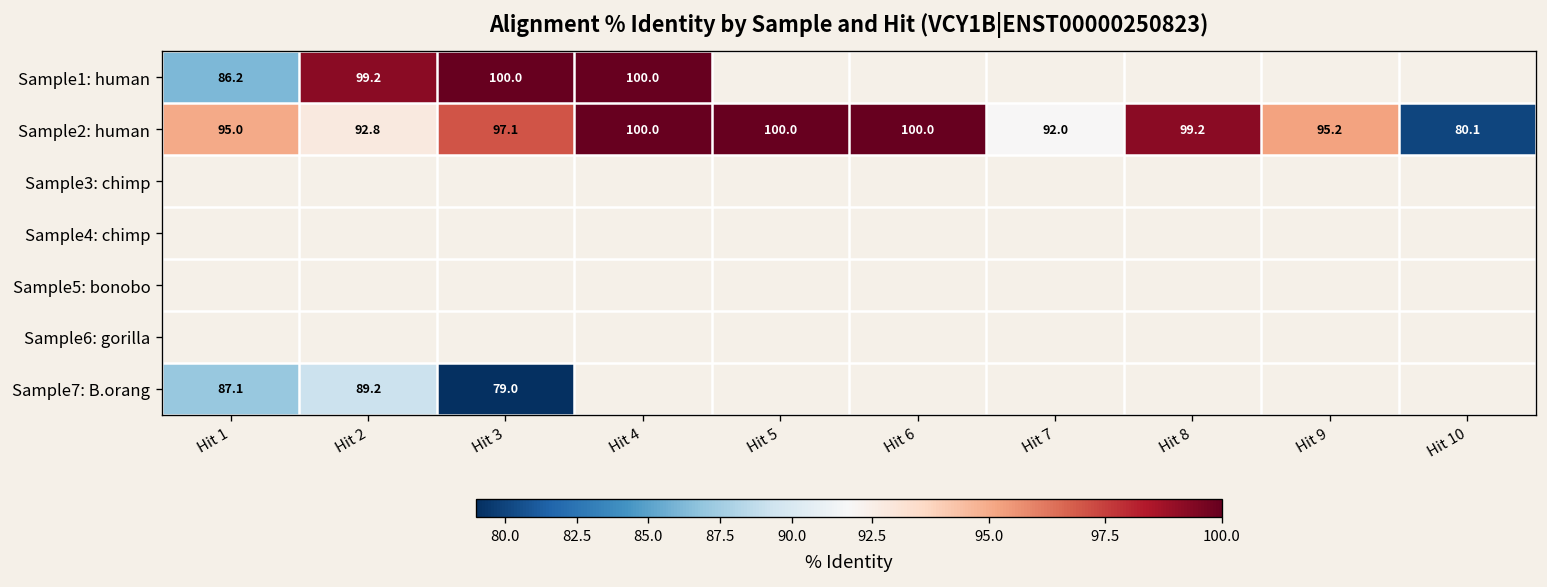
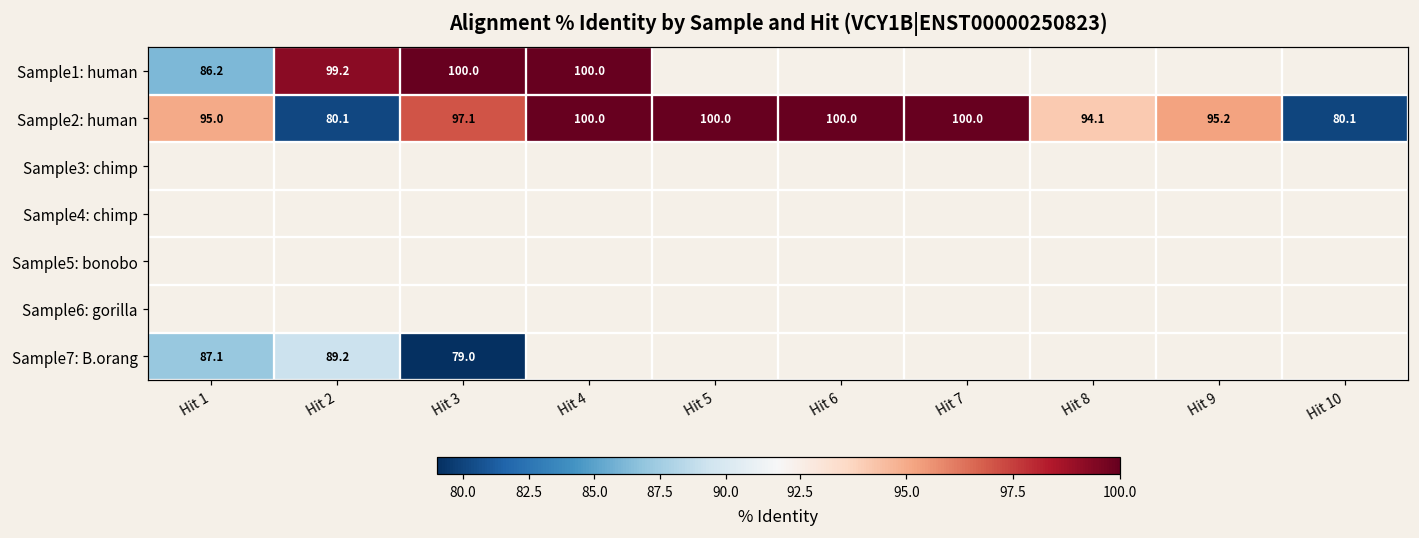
Sample2: human, Hit 2: 92.8 -> 80.1
Sample2: human, Hit 7: 92.0 -> 100.0
Sample2: human, Hit 8: 99.2 -> 94.1
